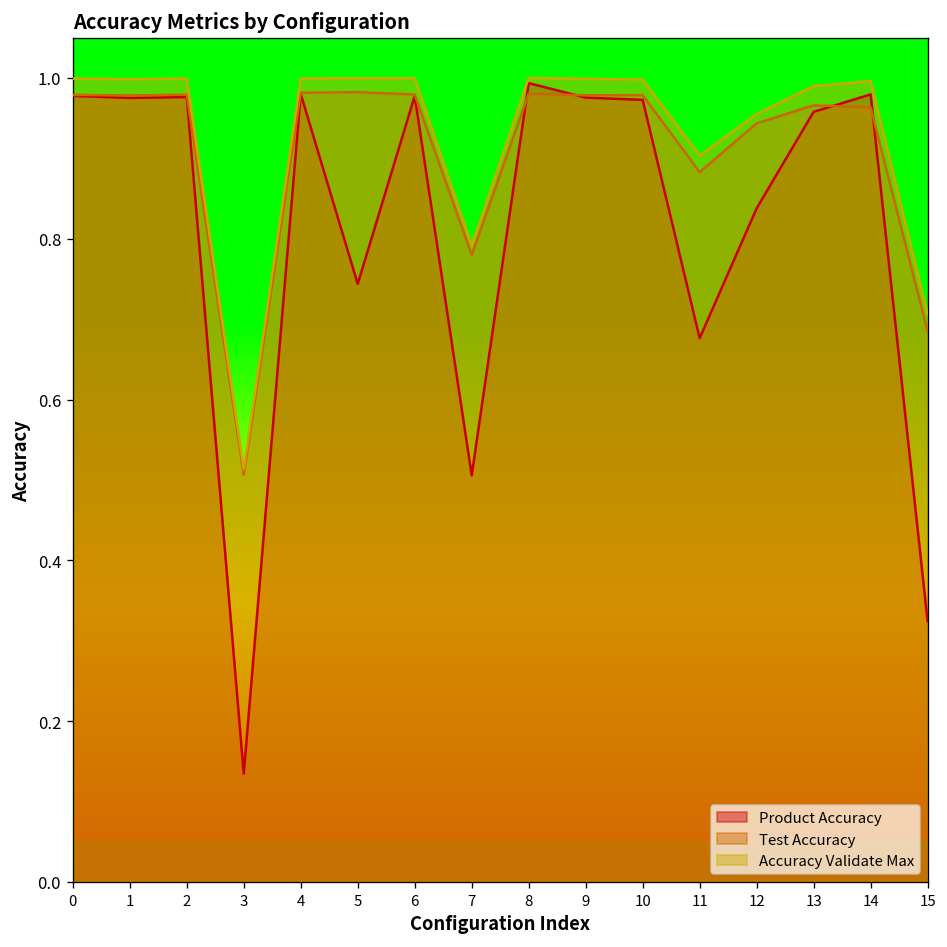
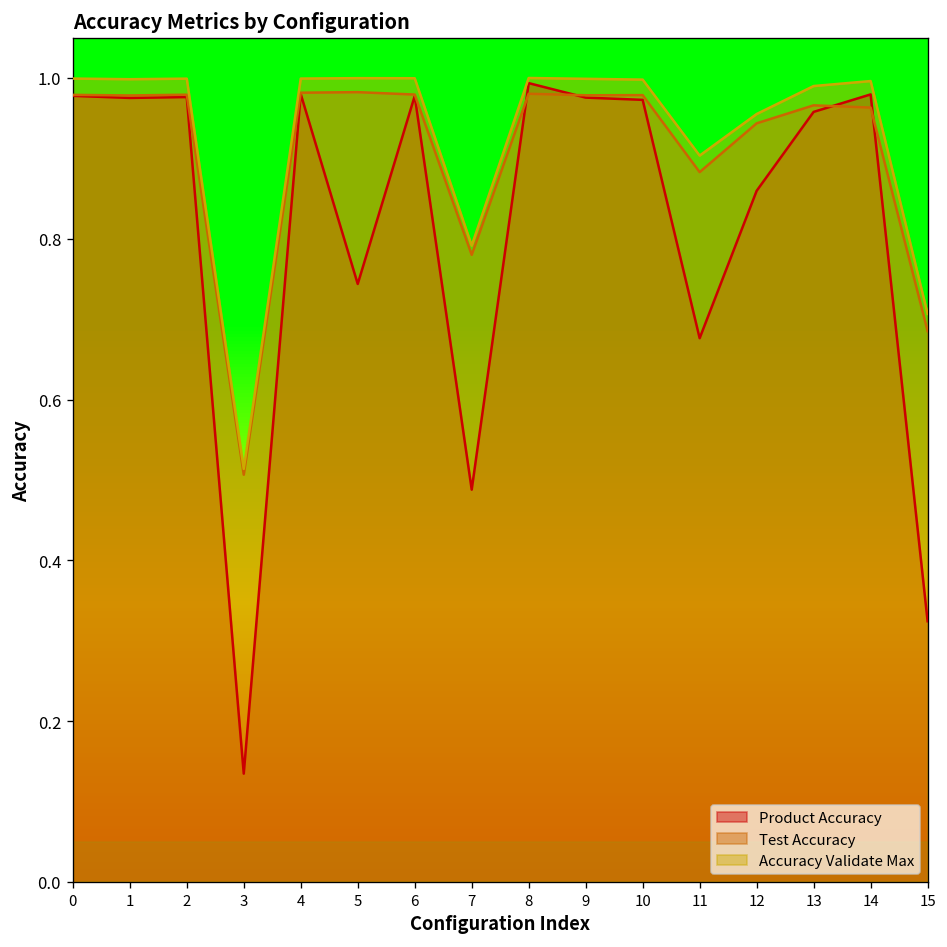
Product Accuracy, 7: 0.51 -> 0.49
Product Accuracy, 12: 0.84 -> 0.86
